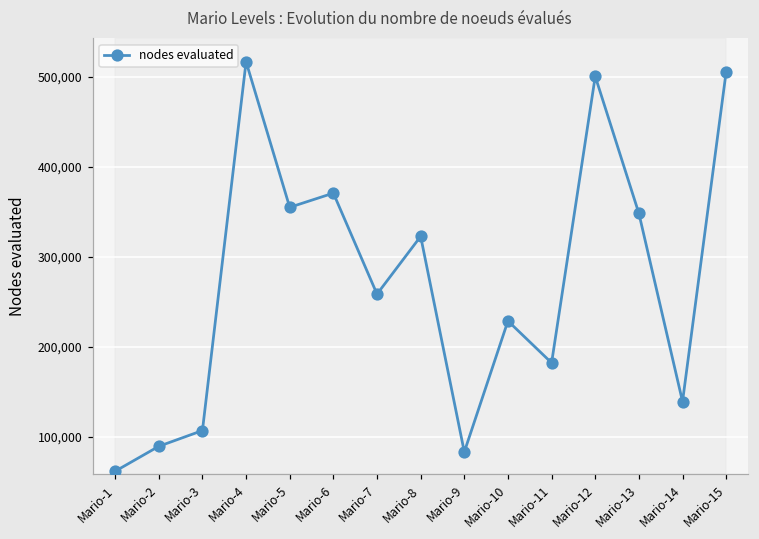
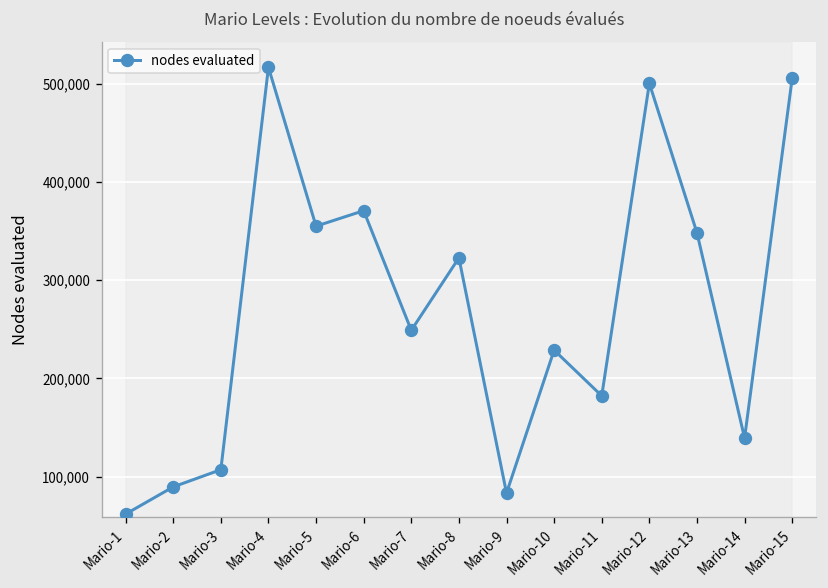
nodes evaluated, Mario-7: 260,000 -> 250,000
